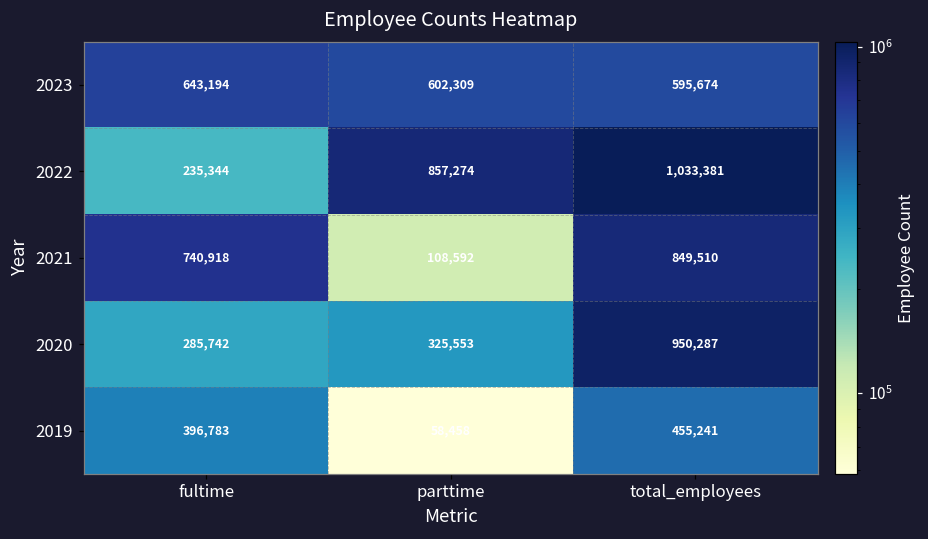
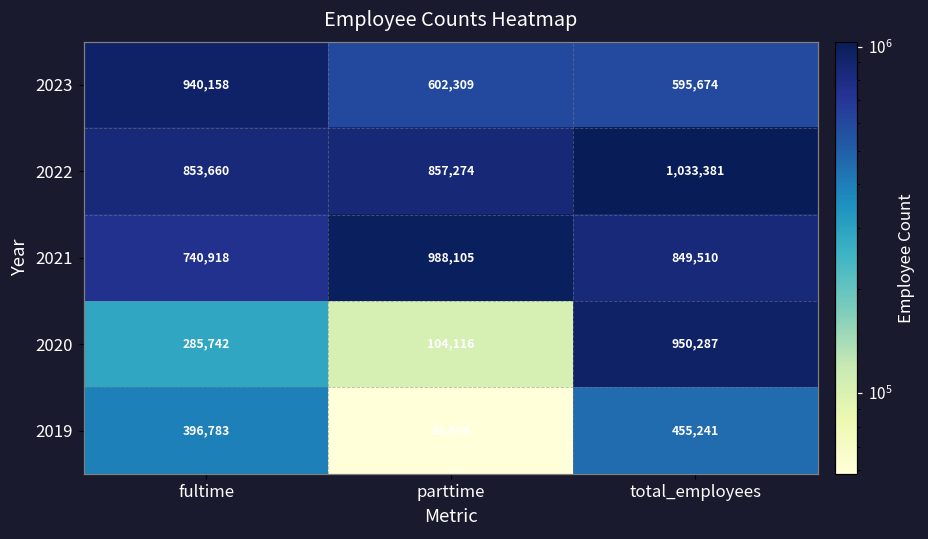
2023, fultime: 643,194 -> 940,158
2022, fultime: 235,344 -> 853,660
2021, parttime: 108,592 -> 988,105
2020, parttime: 325,553 -> 104,116
